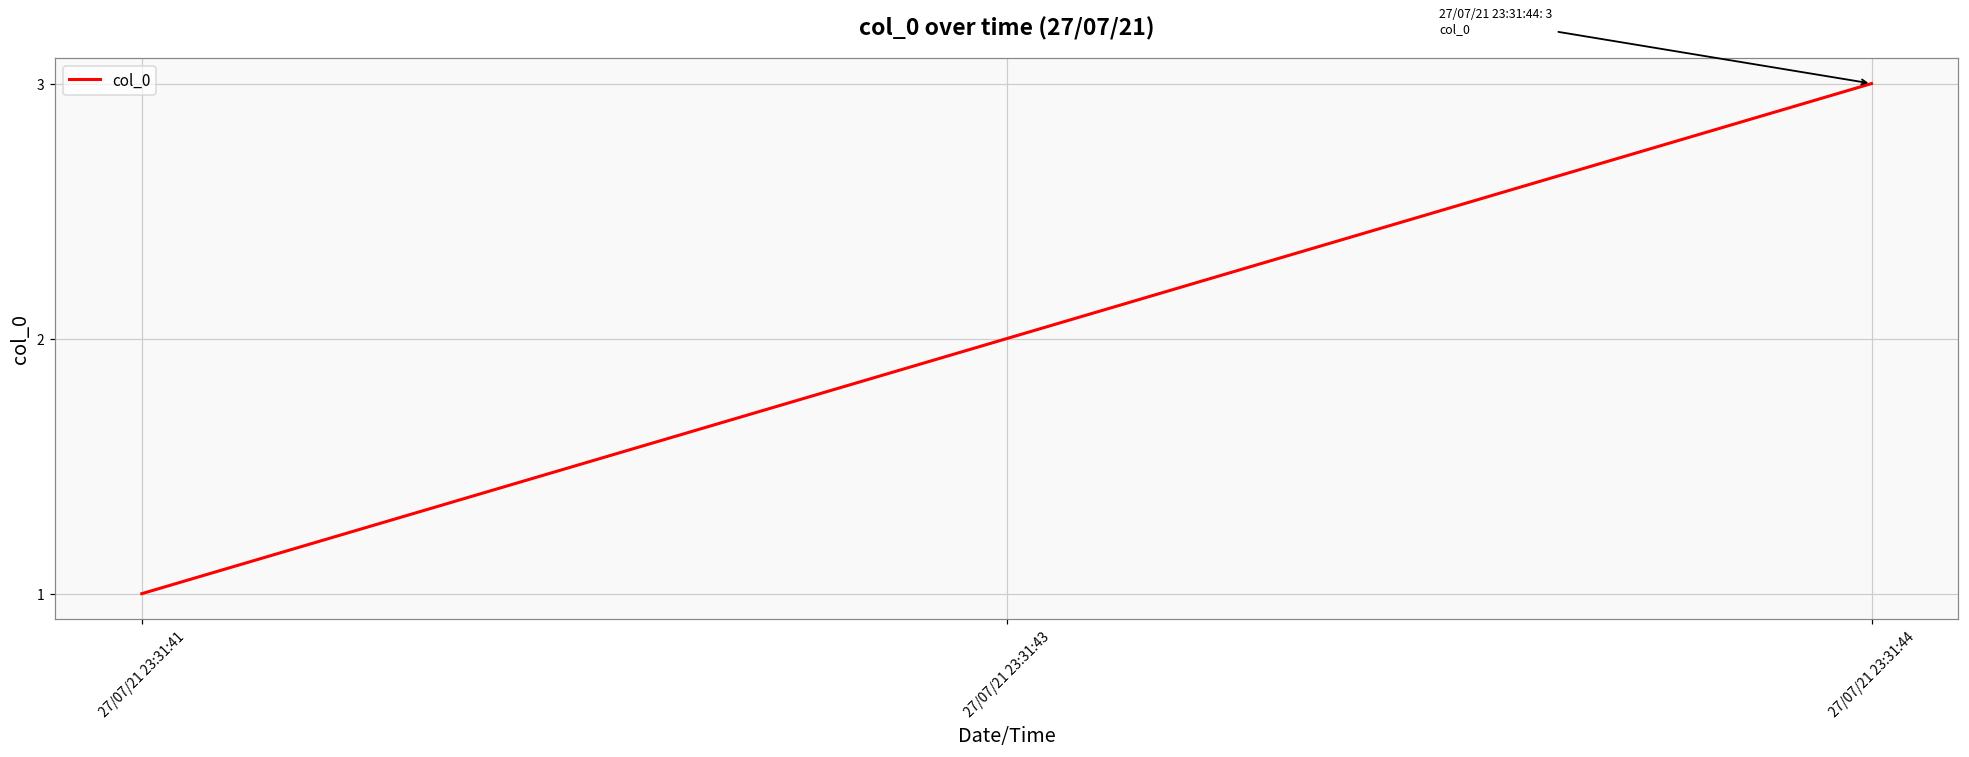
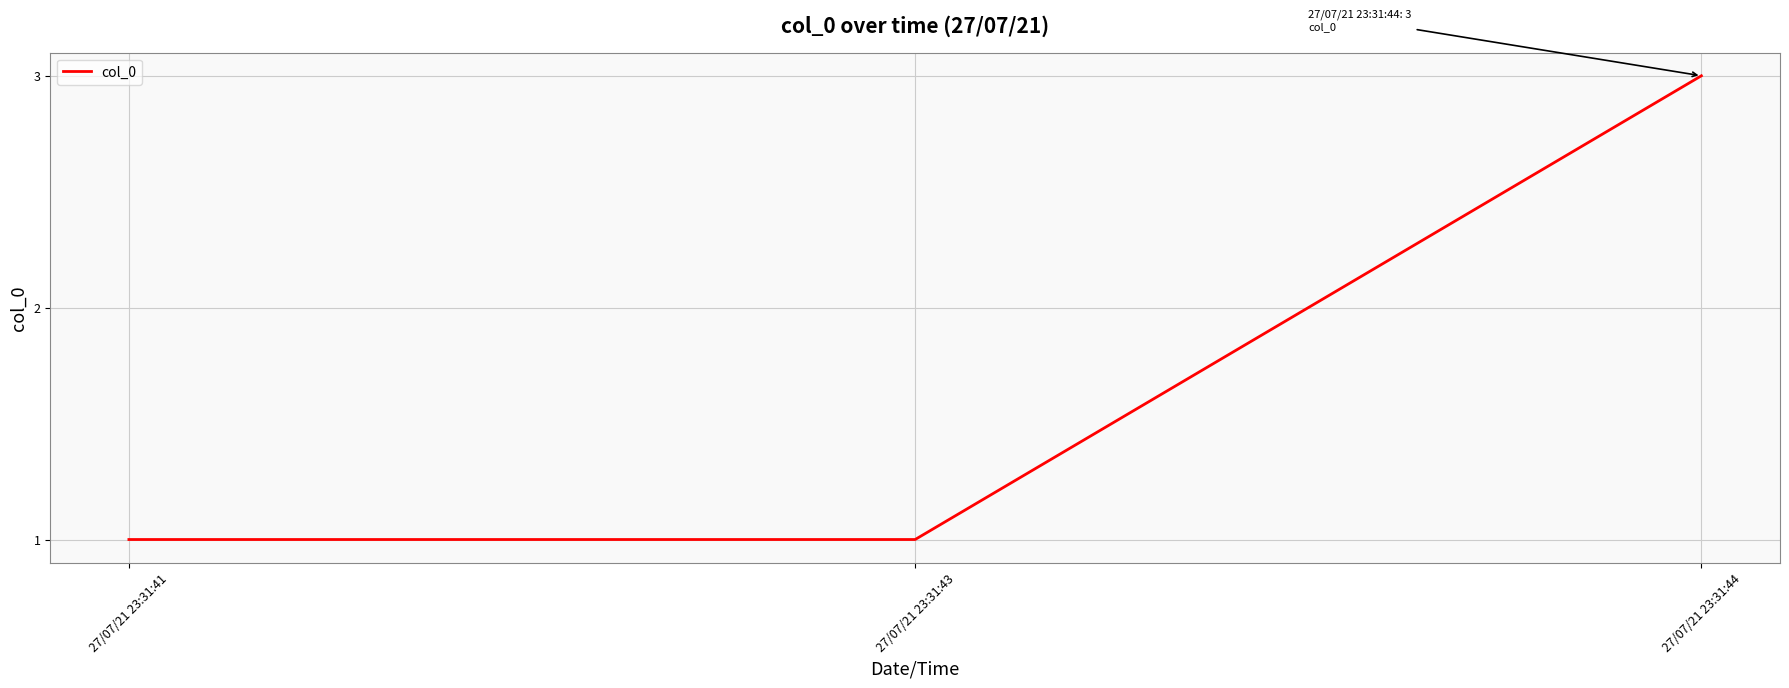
27/07/21 23:31:43: 2 -> 1
